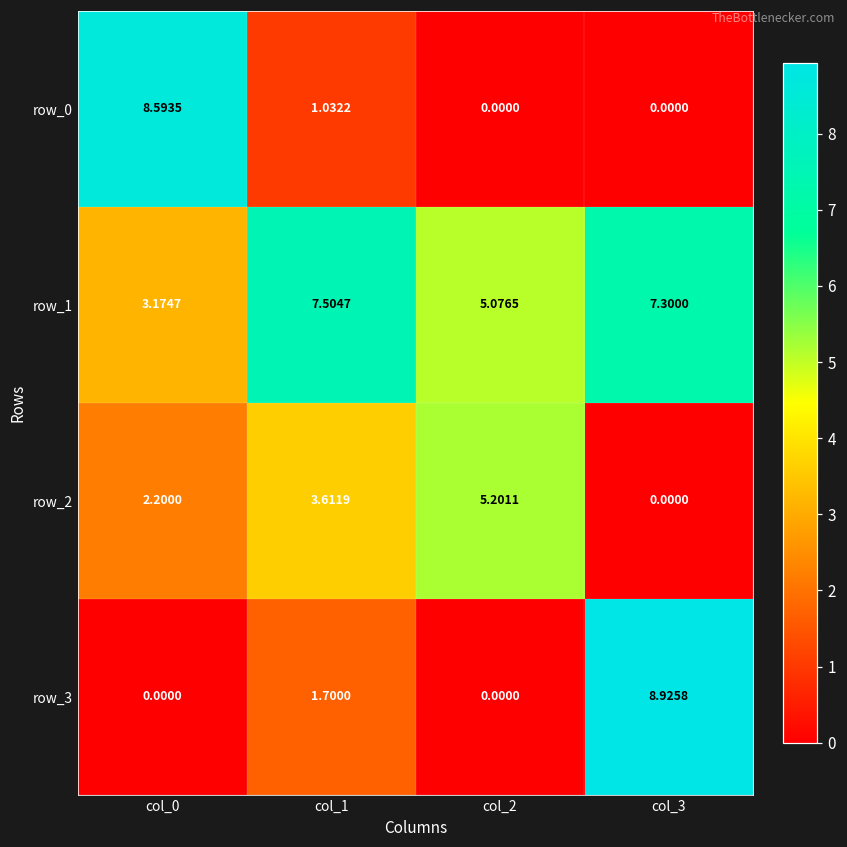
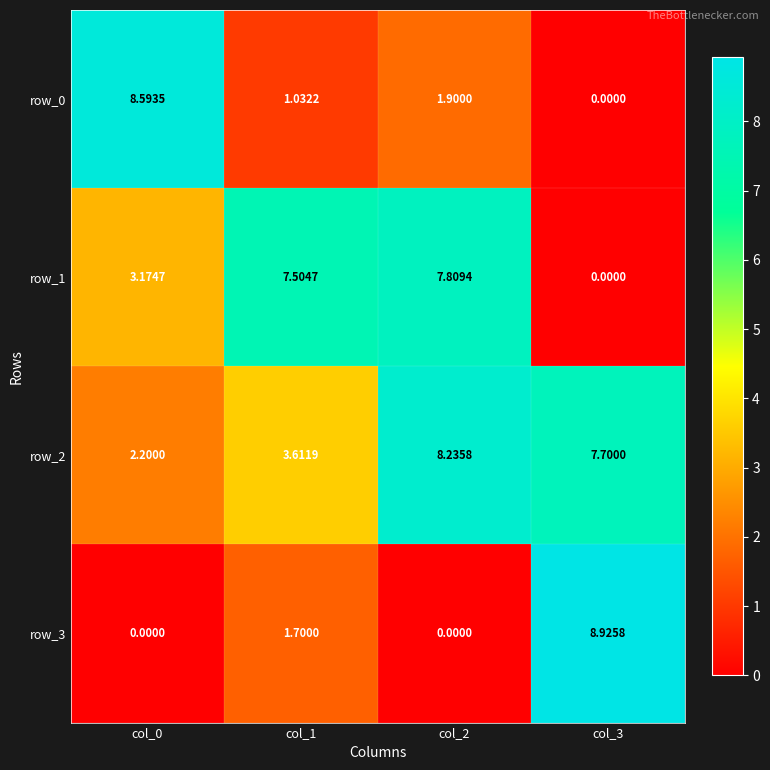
row_0, col_2: 0.0000 -> 1.9000
row_1, col_2: 5.0765 -> 7.8094
row_1, col_3: 7.3000 -> 0.0000
row_2, col_2: 5.2011 -> 8.2358
row_2, col_3: 0.0000 -> 7.7000
